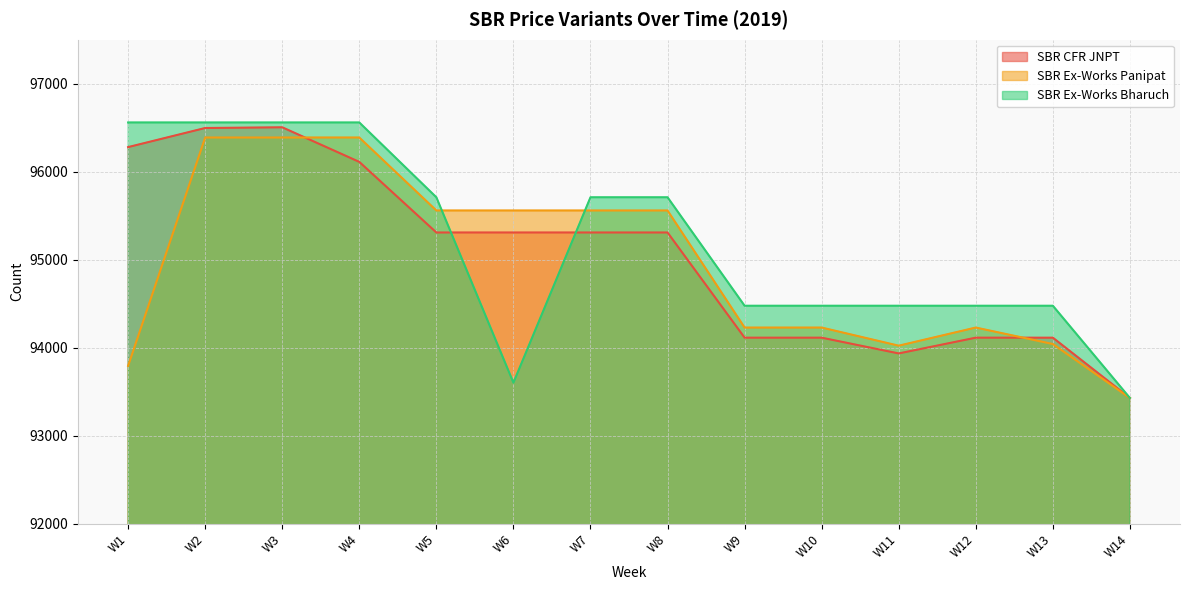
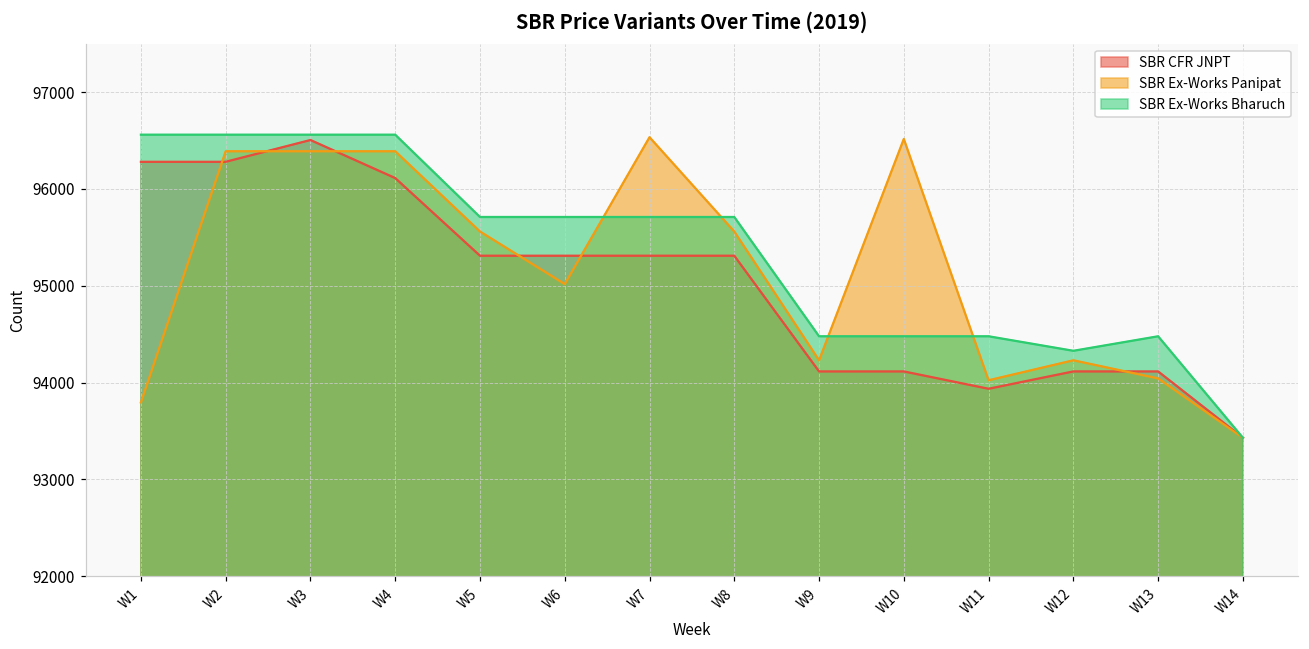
SBR CFR JNPT, W2: 96500 -> 96300
SBR Ex-Works Panipat, W6: 95600 -> 95000
SBR Ex-Works Bharuch, W6: 93600 -> 95700
SBR Ex-Works Panipat, W7: 95600 -> 96500
SBR Ex-Works Panipat, W10: 94200 -> 96500
SBR Ex-Works Bharuch, W12: 94500 -> 94300
